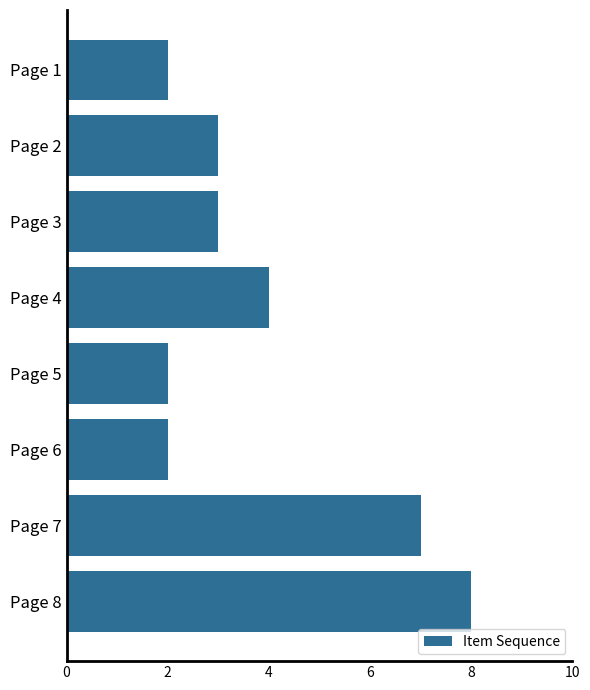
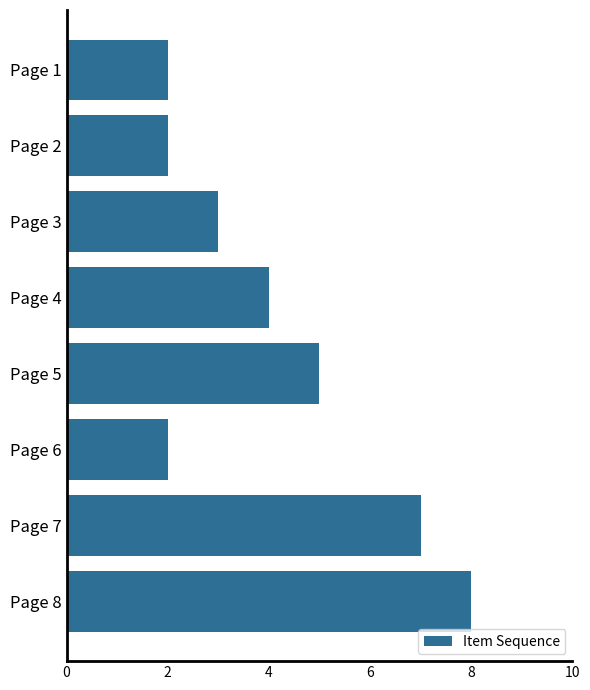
Page 2: 3 -> 2
Page 5: 2 -> 5
